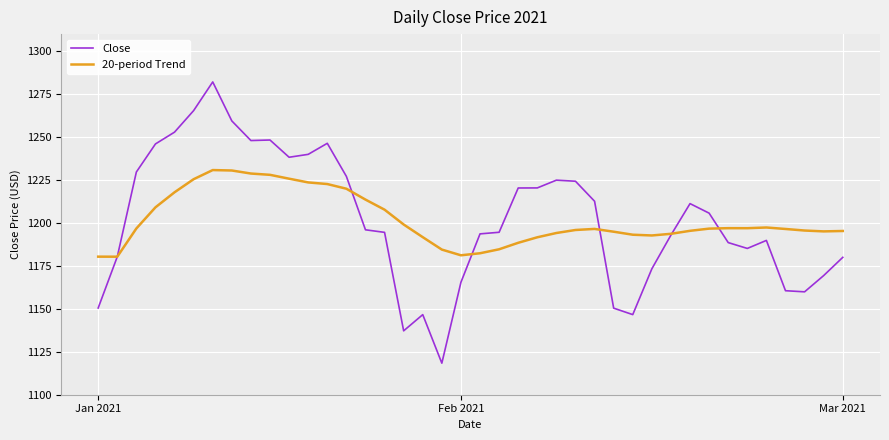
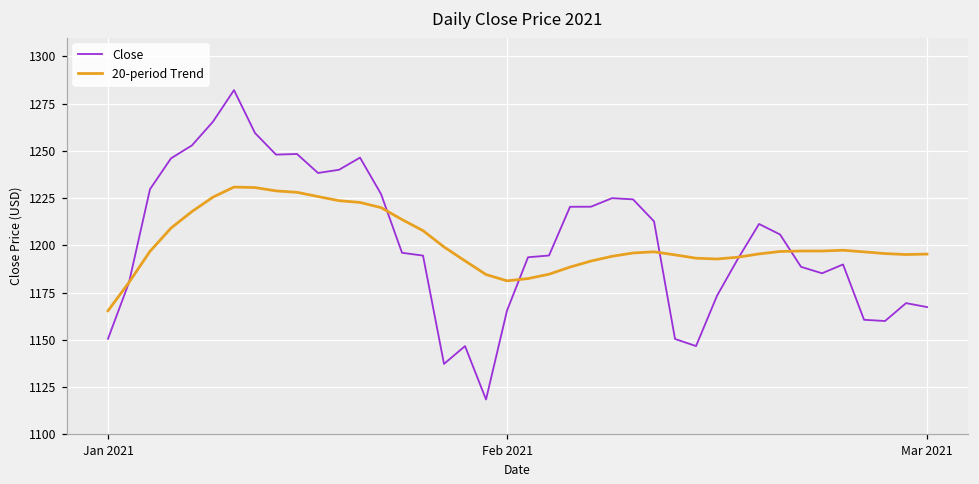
20-period Trend, Jan 2021: 1180 -> 1165
Close, Mar 2021: 1180 -> 1167
